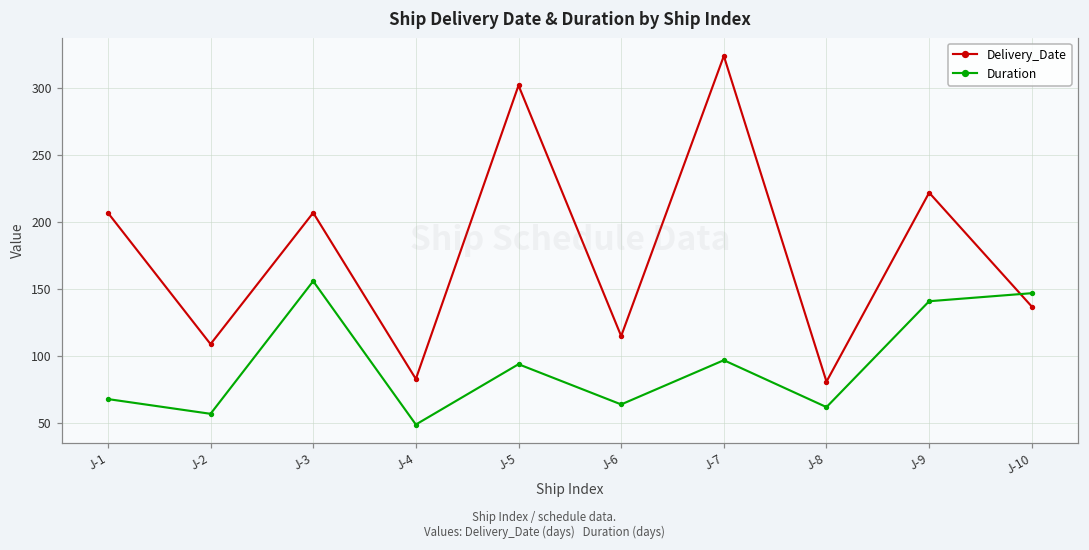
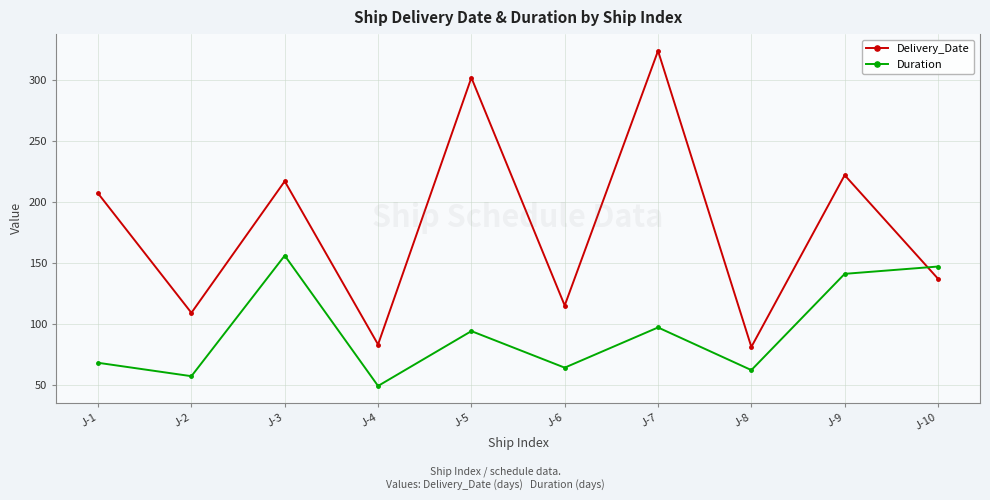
Delivery_Date, J-3: 207 -> 217
